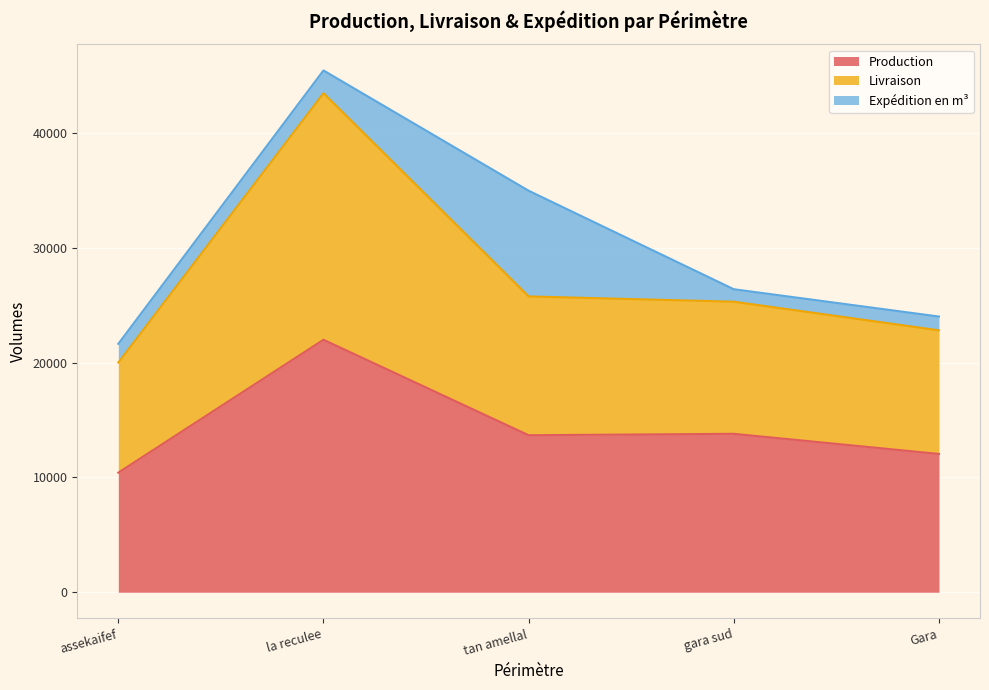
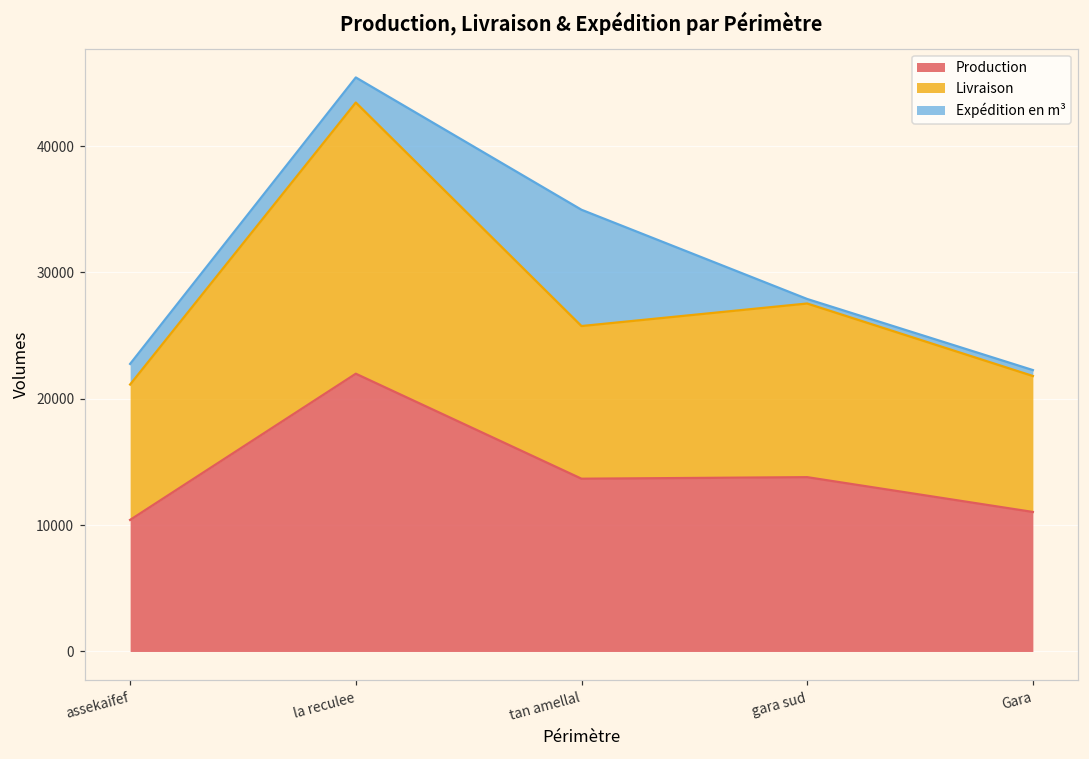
Livraison, assekaifef: 9600 -> 10700
Livraison, gara sud: 11500 -> 13700
Expédition en m³, gara sud: 1100 -> 400
Production, Gara: 12000 -> 11000
Expédition en m³, Gara: 1200 -> 500
